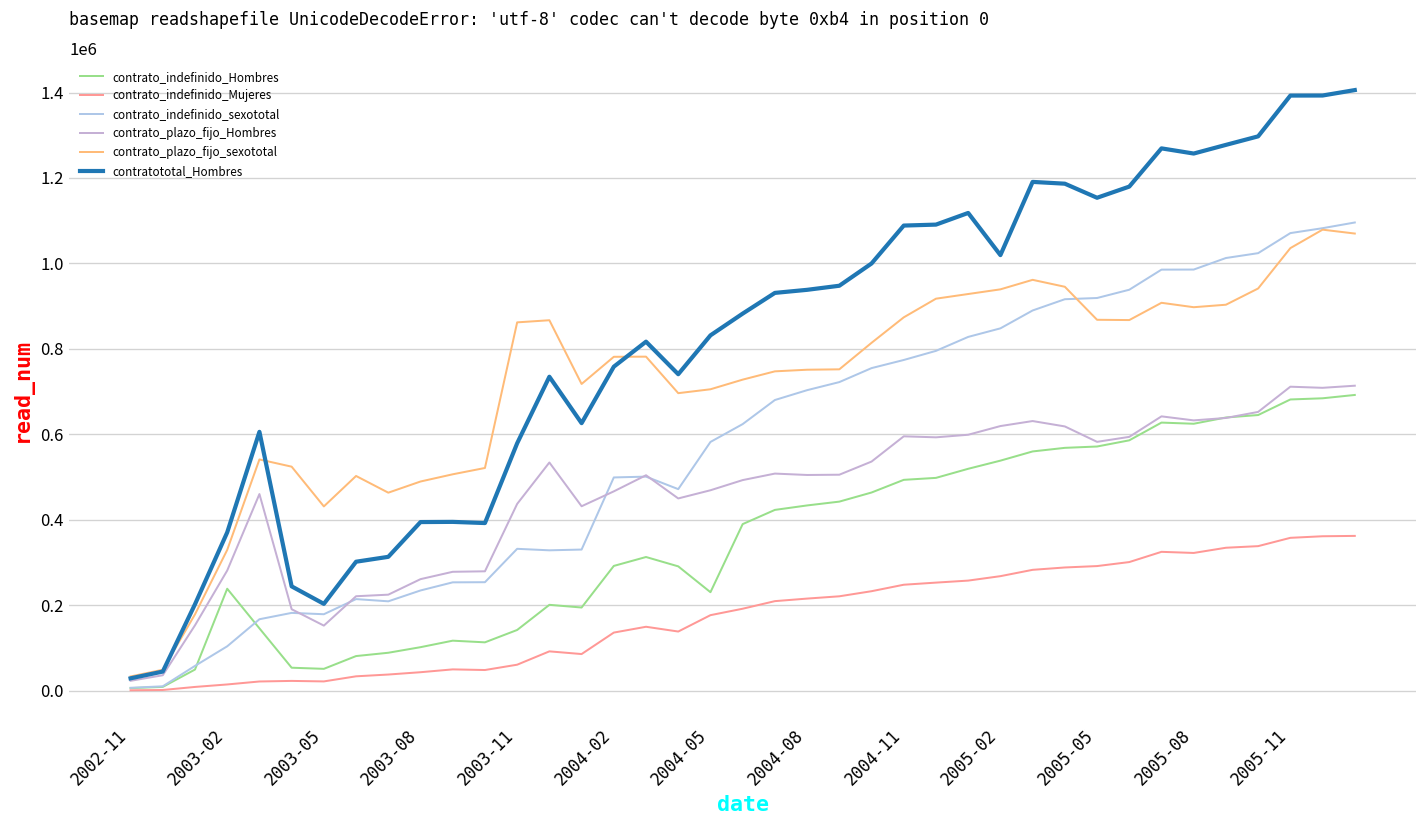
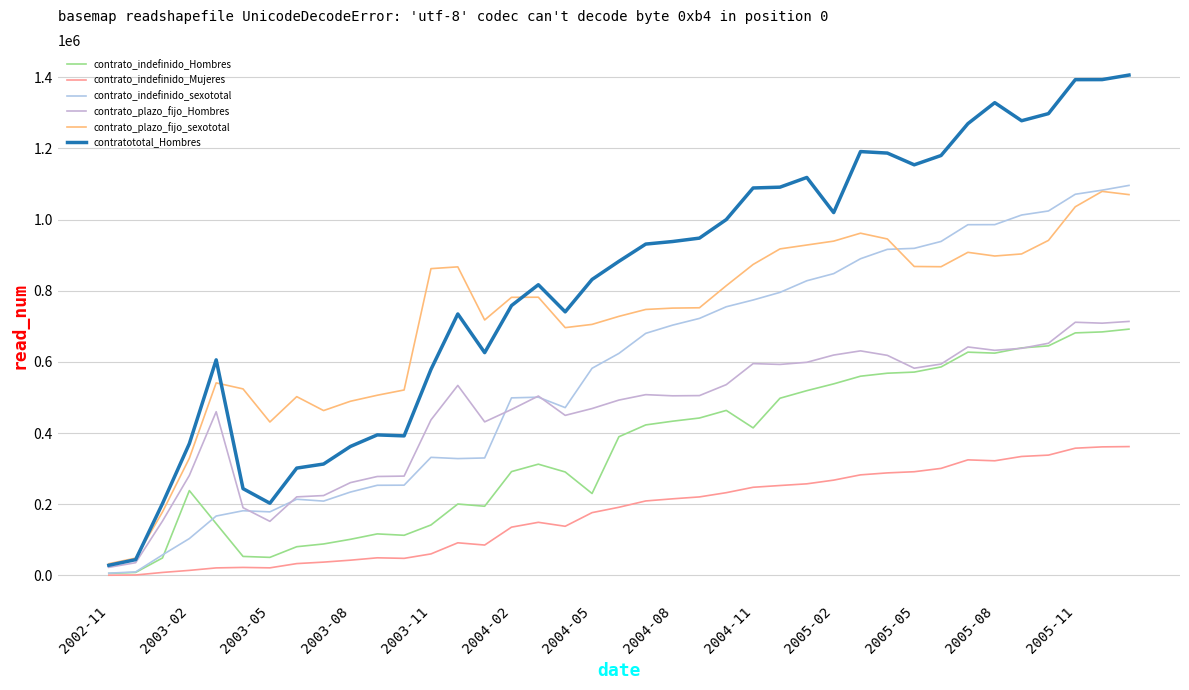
contratototal_Hombres, 2003-08: 390000 -> 360000
contrato_indefinido_Hombres, 2004-11: 490000 -> 410000
contratototal_Hombres, 2005-08: 1260000 -> 1330000
